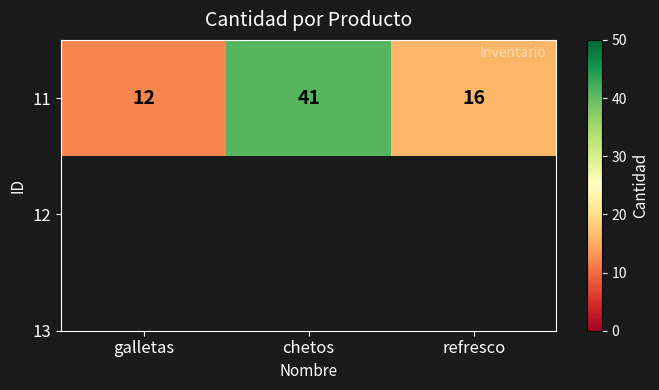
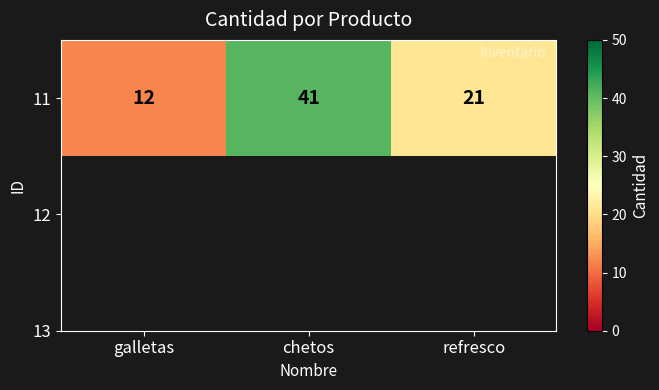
11, refresco: 16 -> 21
